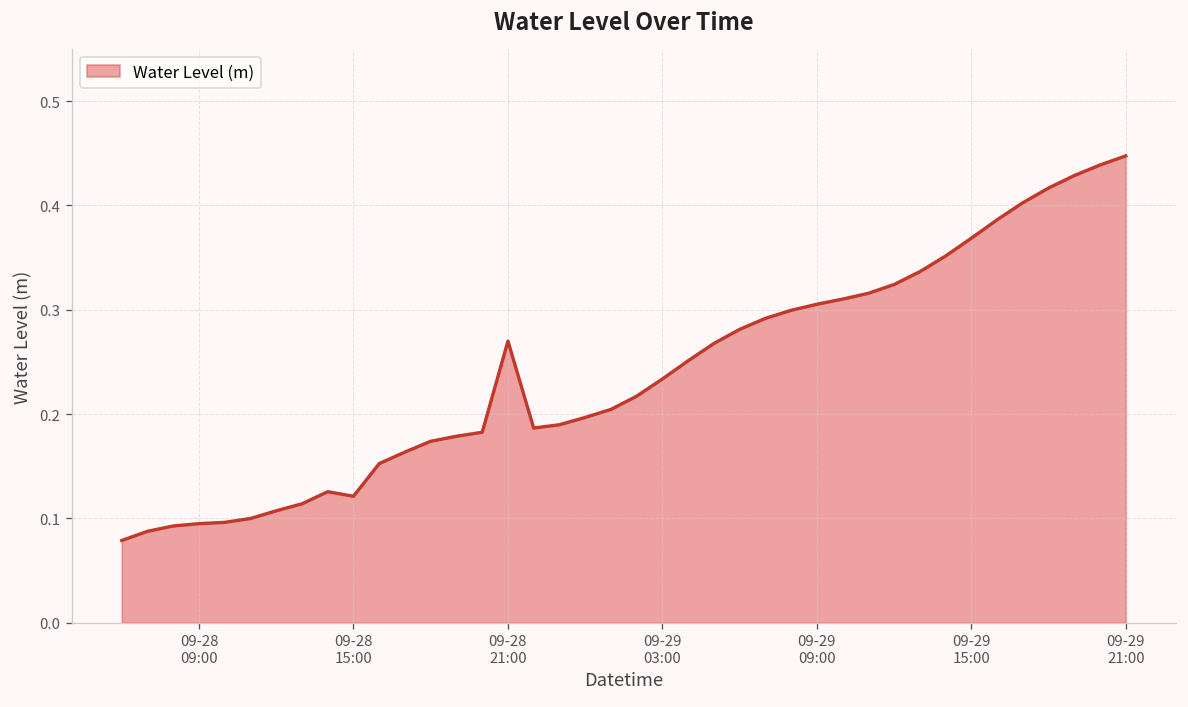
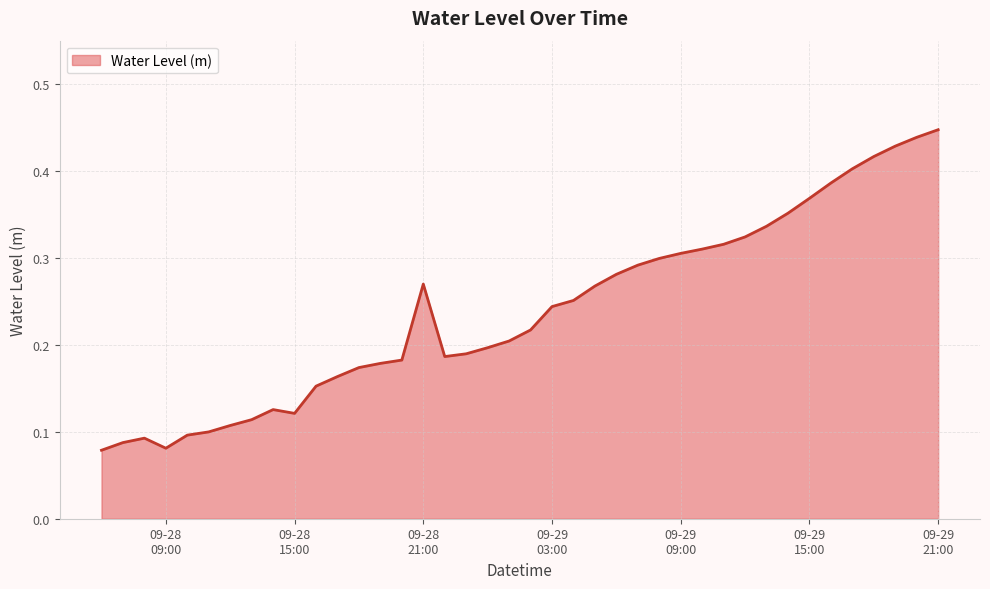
09-28 09:00: 0.09 -> 0.08
09-29 03:00: 0.23 -> 0.24
